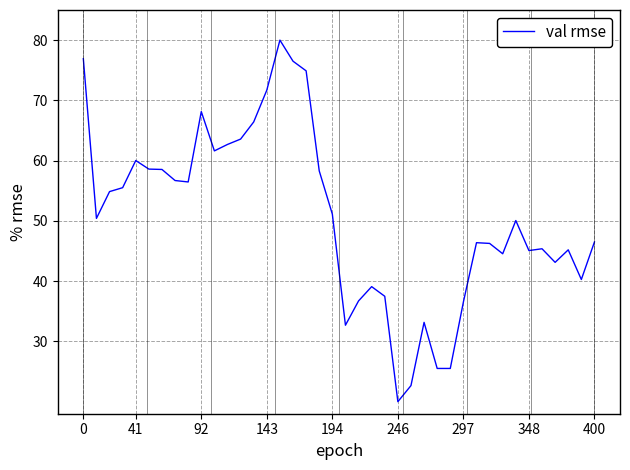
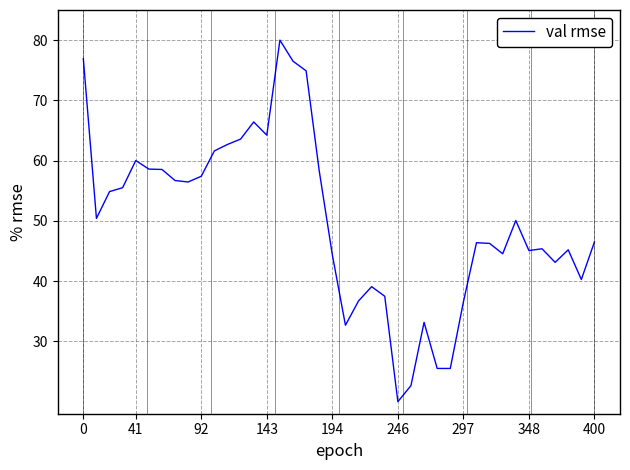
92: 68 -> 57
143: 72 -> 64
194: 51 -> 44
